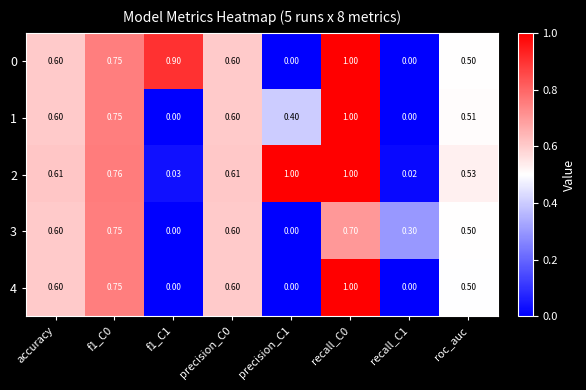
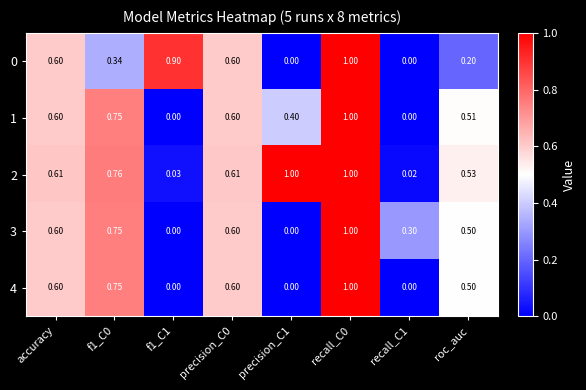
0, f1_C0: 0.75 -> 0.34
0, roc_auc: 0.50 -> 0.20
3, recall_C0: 0.70 -> 1.00
